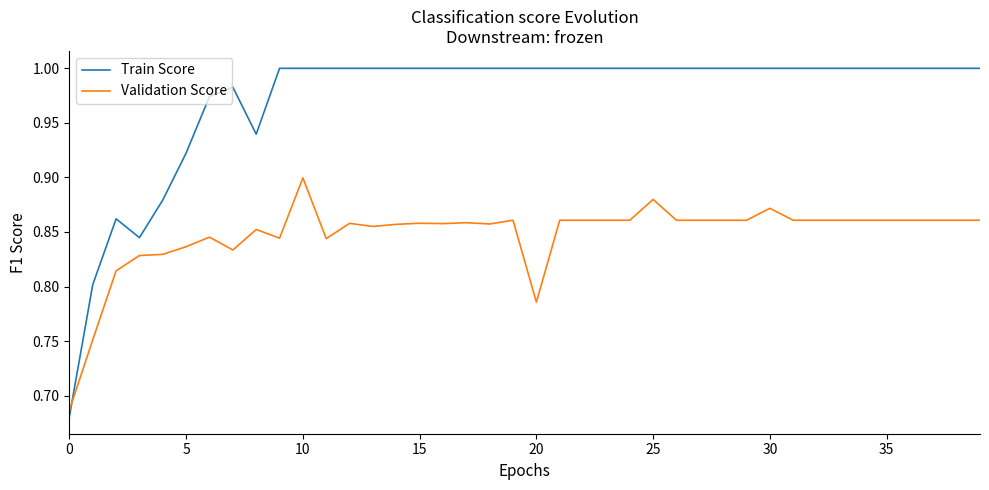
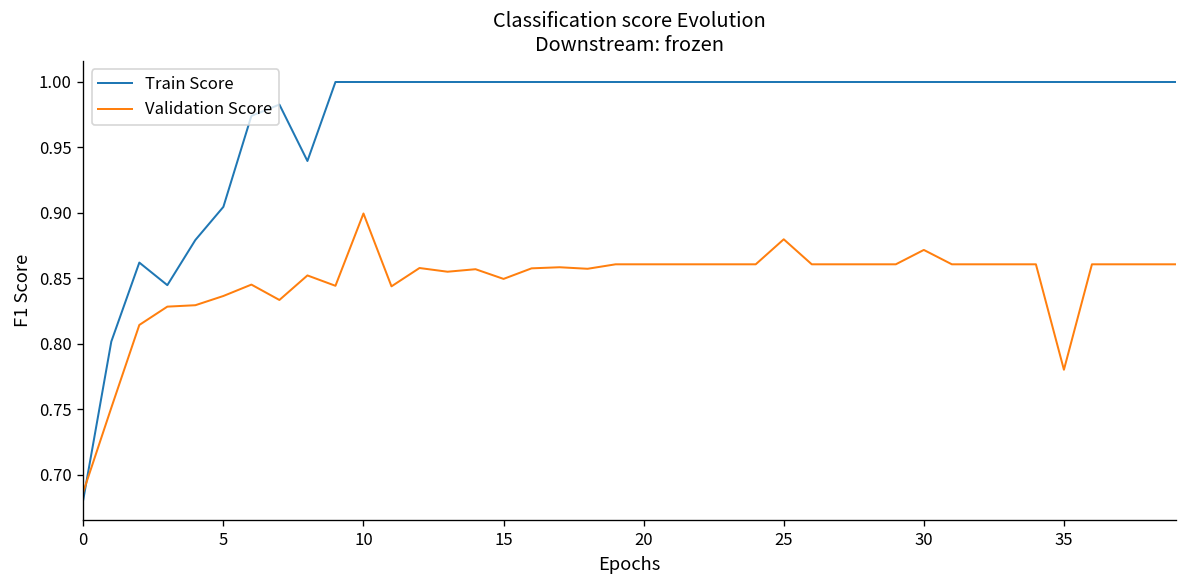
Train Score, 5: 0.922 -> 0.905
Validation Score, 15: 0.858 -> 0.850
Validation Score, 20: 0.786 -> 0.861
Validation Score, 35: 0.861 -> 0.780
